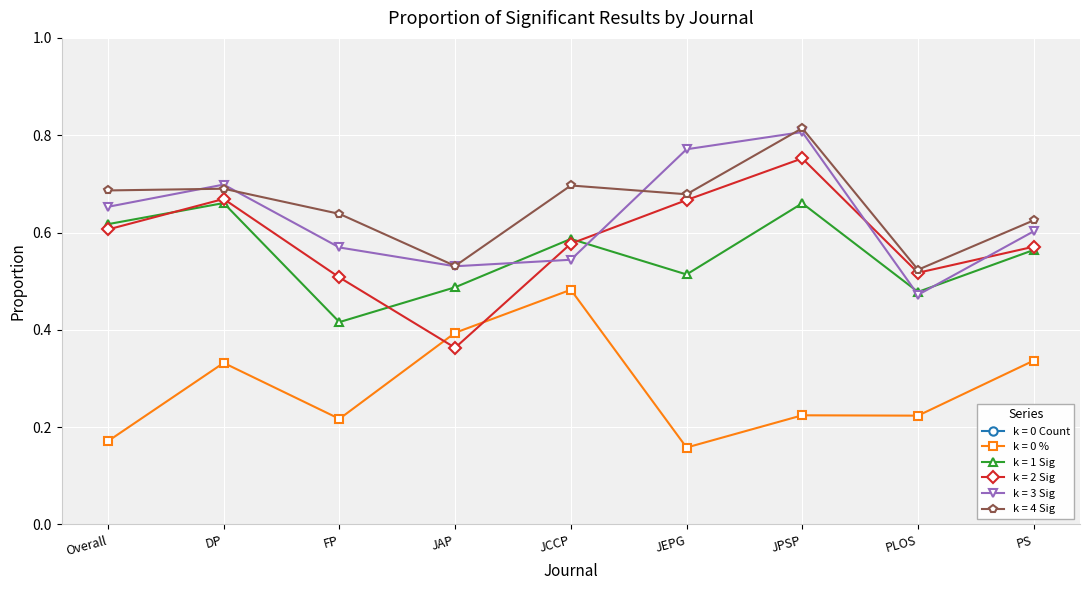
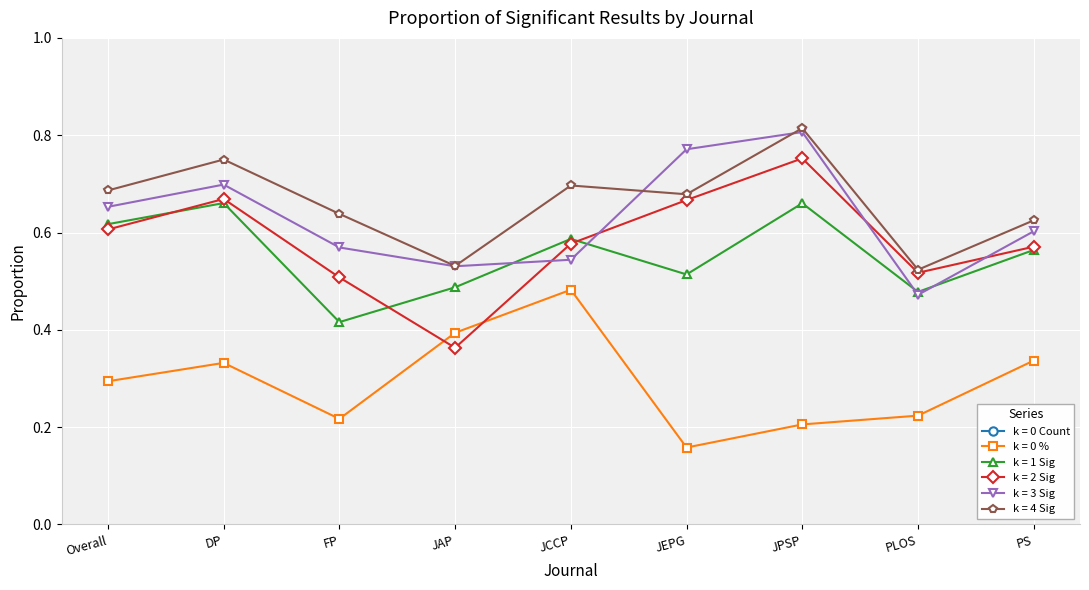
k = 0 %, Overall: 0.17 -> 0.29
k = 4 Sig, DP: 0.69 -> 0.75
k = 0 %, JPSP: 0.22 -> 0.21
